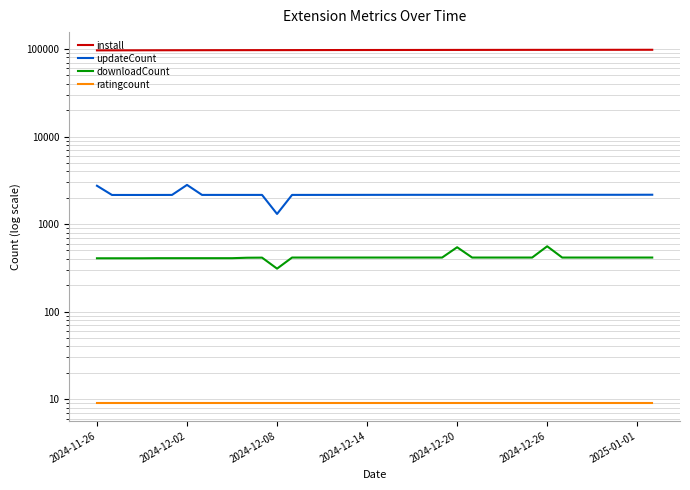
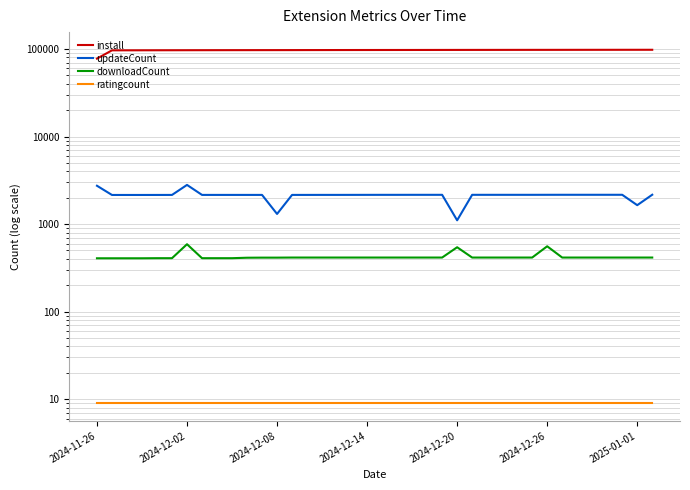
install, 2024-11-26: 100000 -> 80000
downloadCount, 2024-12-02: 400 -> 600
downloadCount, 2024-12-08: 310 -> 400
updateCount, 2024-12-20: 2200 -> 1100
updateCount, 2025-01-01: 2200 -> 1600
